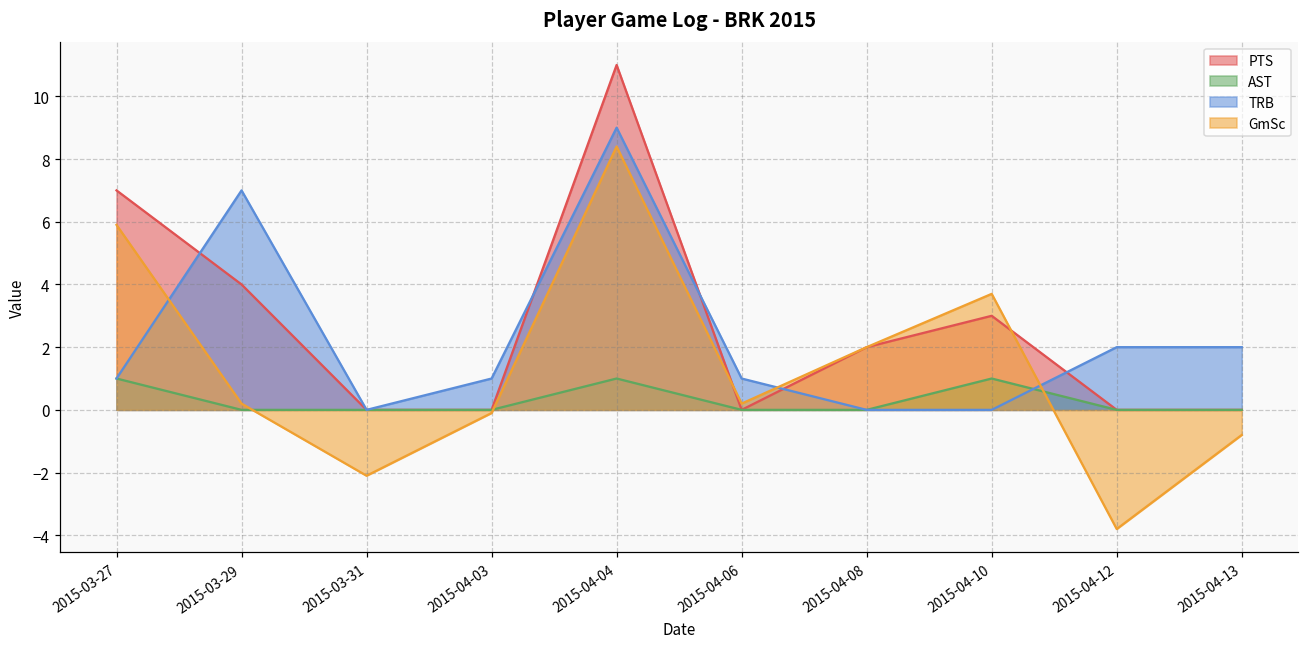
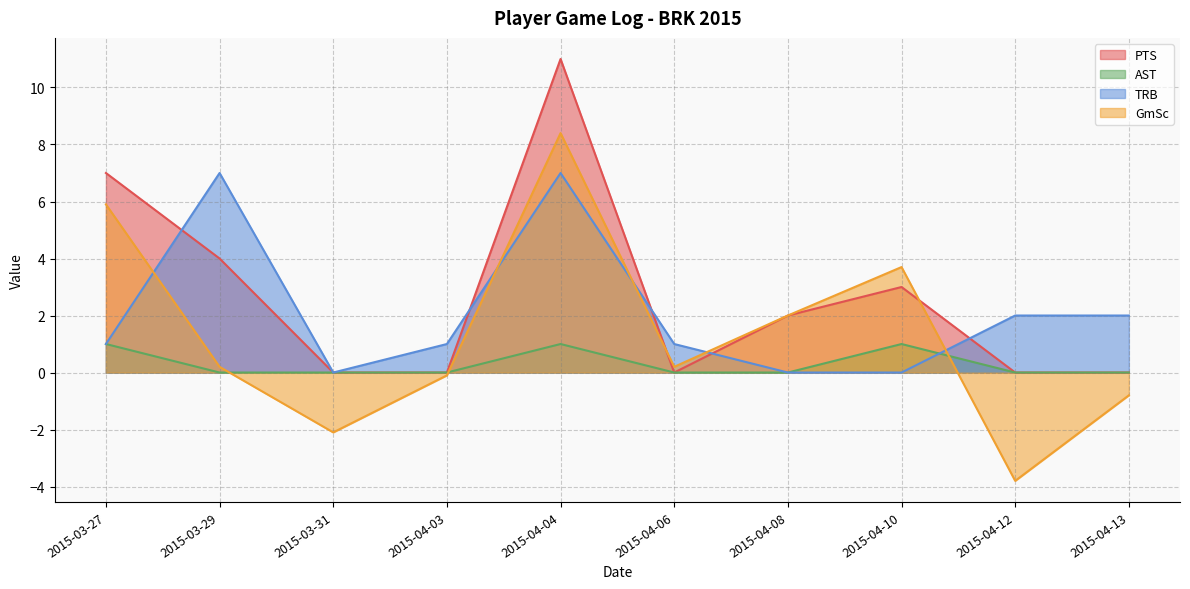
TRB, 2015-04-04: 9 -> 7
